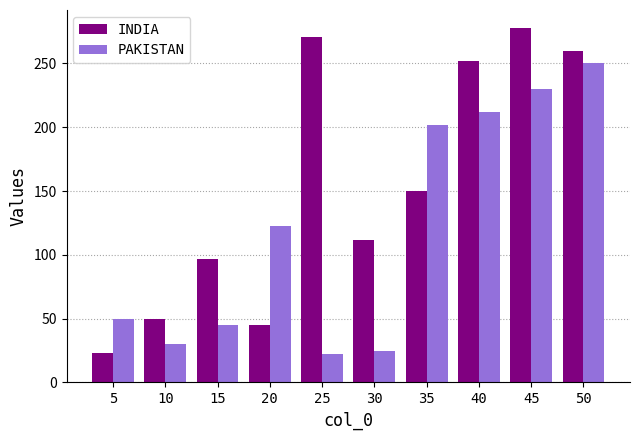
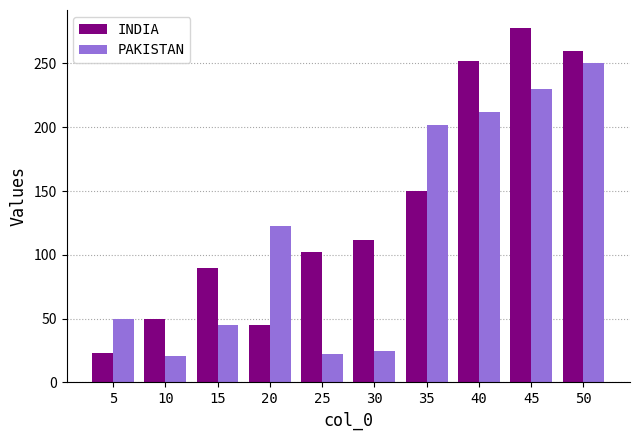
PAKISTAN, 10: 30 -> 21
INDIA, 15: 97 -> 90
INDIA, 25: 271 -> 102
